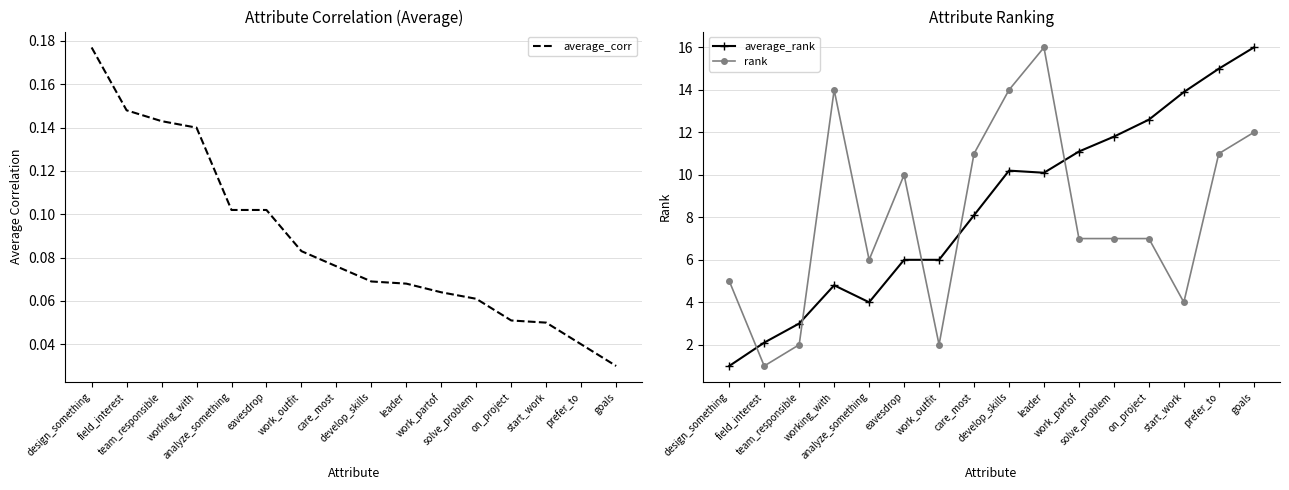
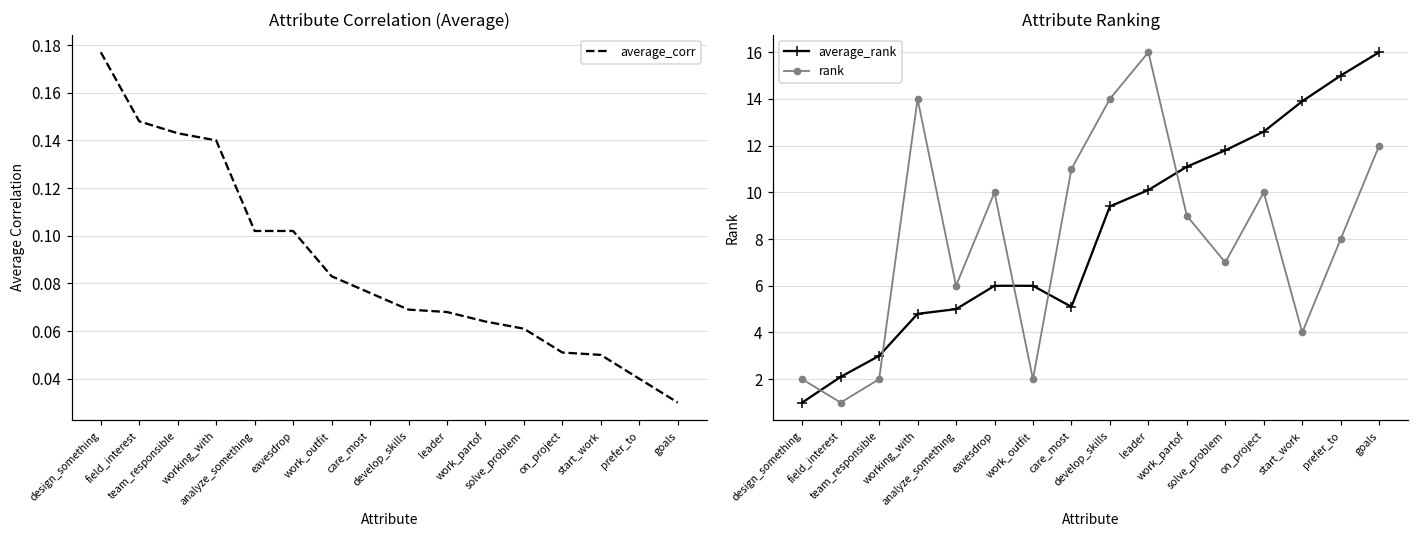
Attribute Ranking, rank, design_something: 5 -> 2
Attribute Ranking, average_rank, analyze_something: 4 -> 5
Attribute Ranking, average_rank, care_most: 8.1 -> 5.1
Attribute Ranking, average_rank, develop_skills: 10.2 -> 9.4
Attribute Ranking, rank, work_partof: 7 -> 9
Attribute Ranking, rank, on_project: 7 -> 10
Attribute Ranking, rank, prefer_to: 11 -> 8
